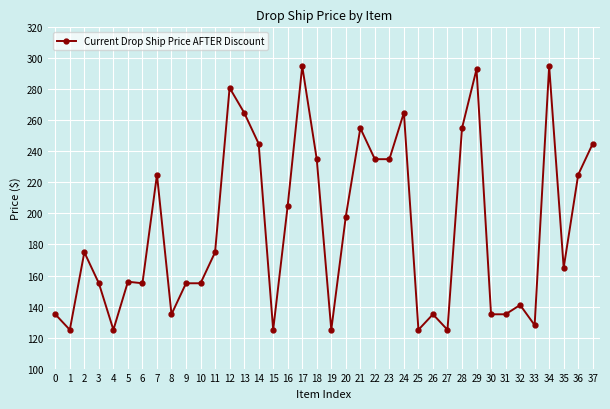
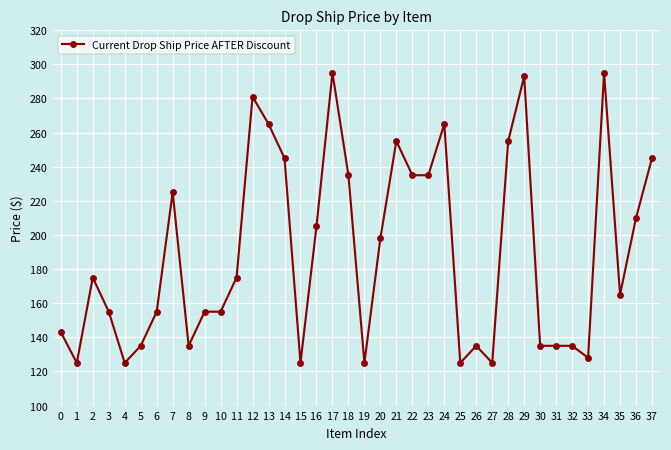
0: 135 -> 143
5: 156 -> 135
32: 141 -> 135
36: 225 -> 210
